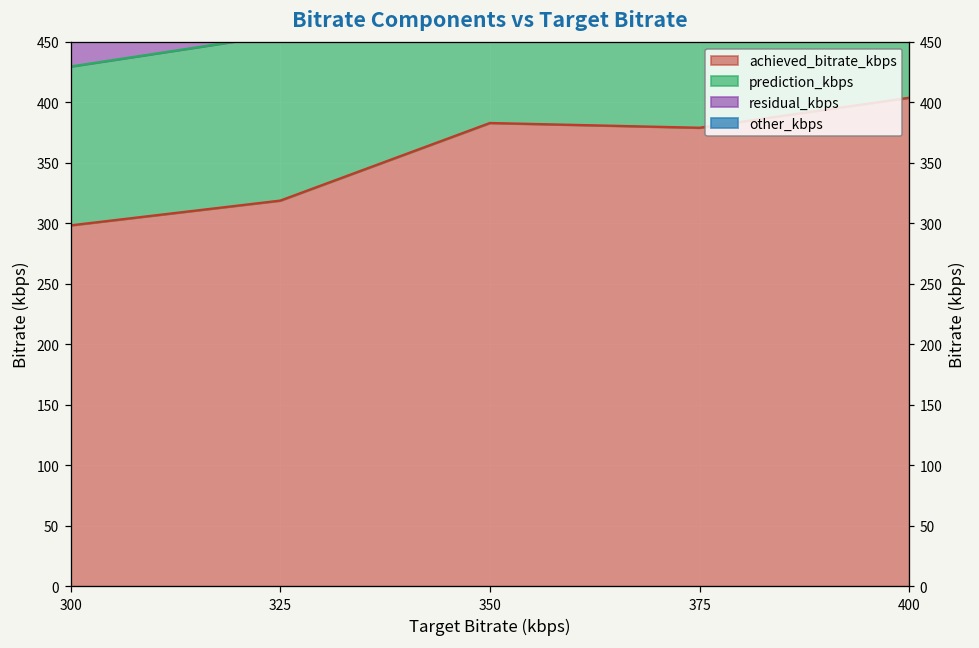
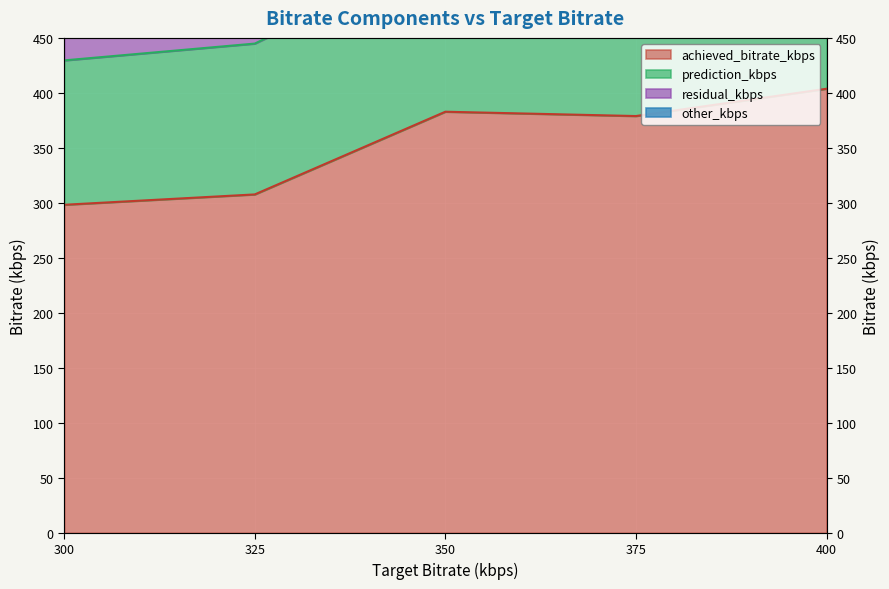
achieved_bitrate_kbps, 325: 319 -> 308
